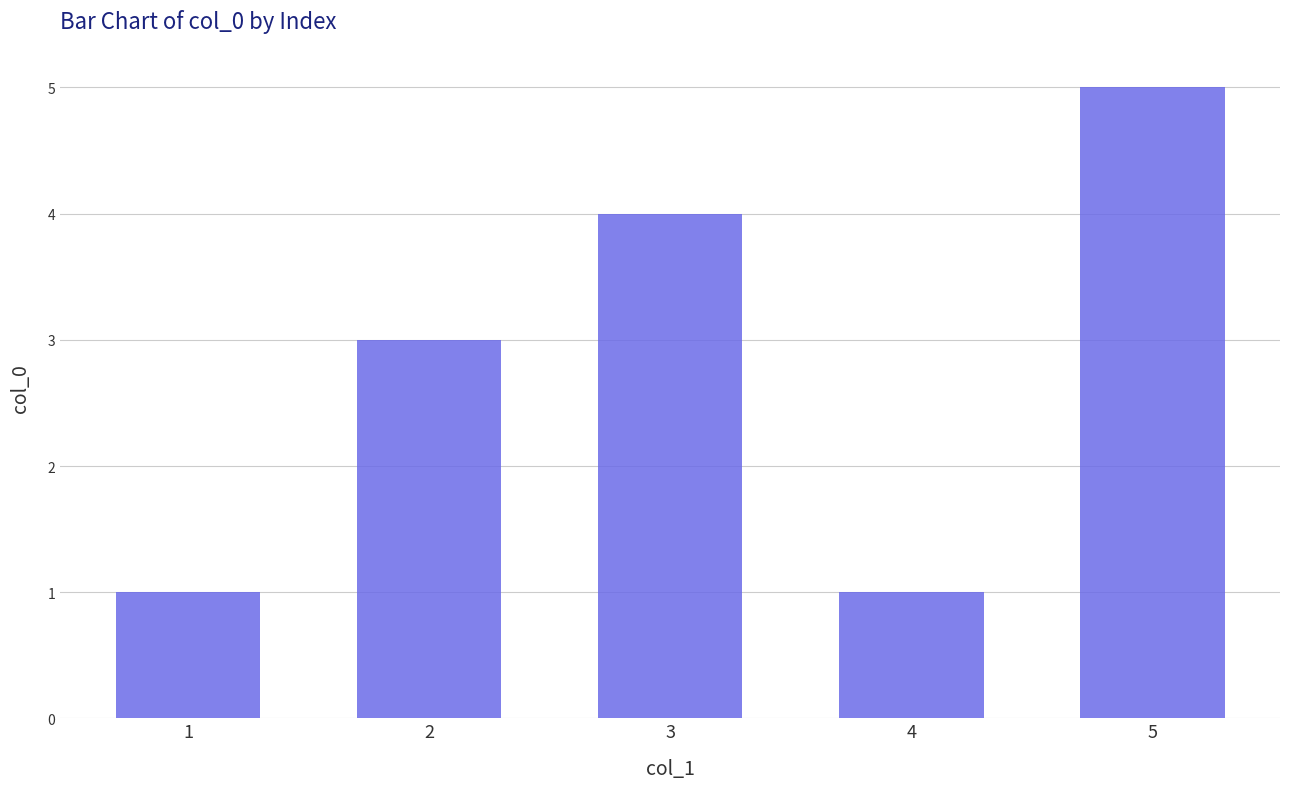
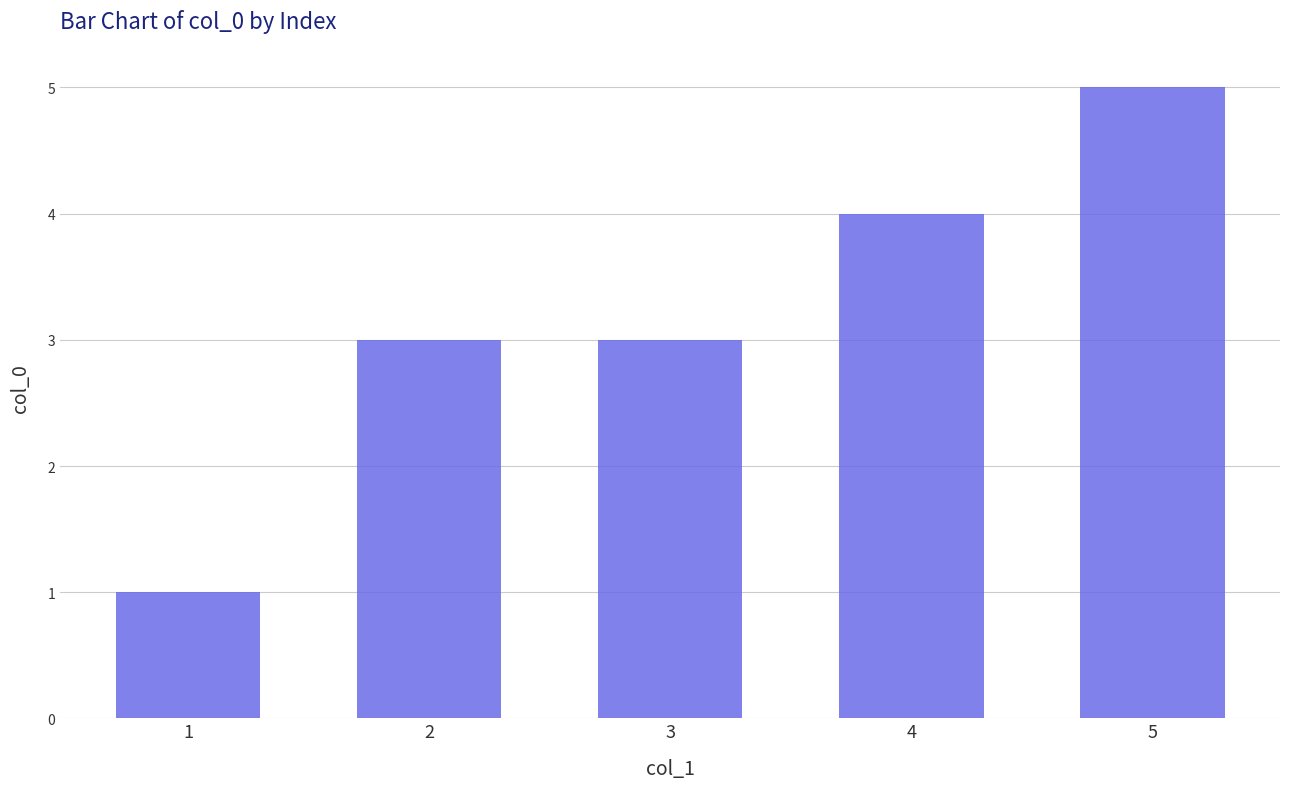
3: 4 -> 3
4: 1 -> 4
